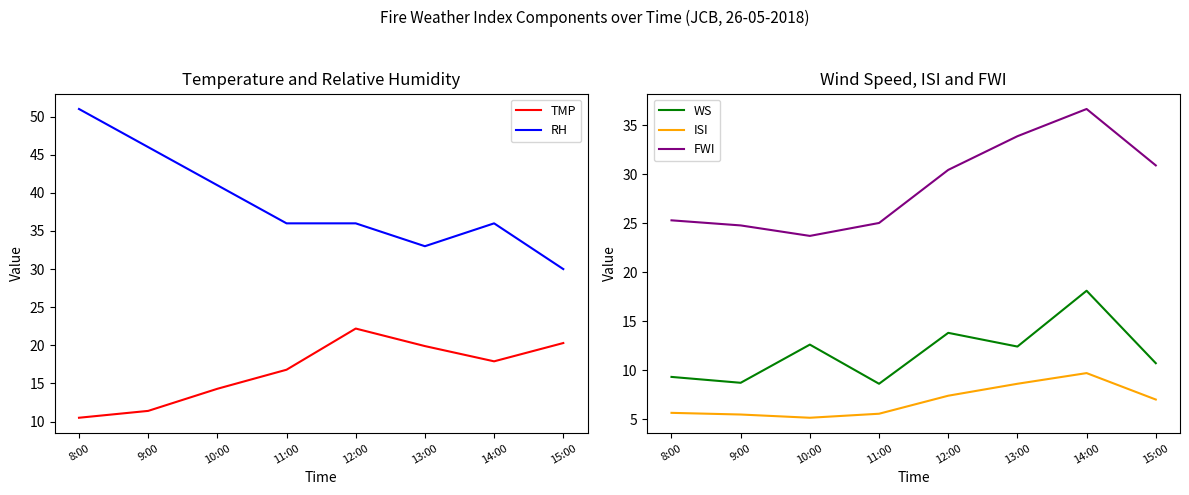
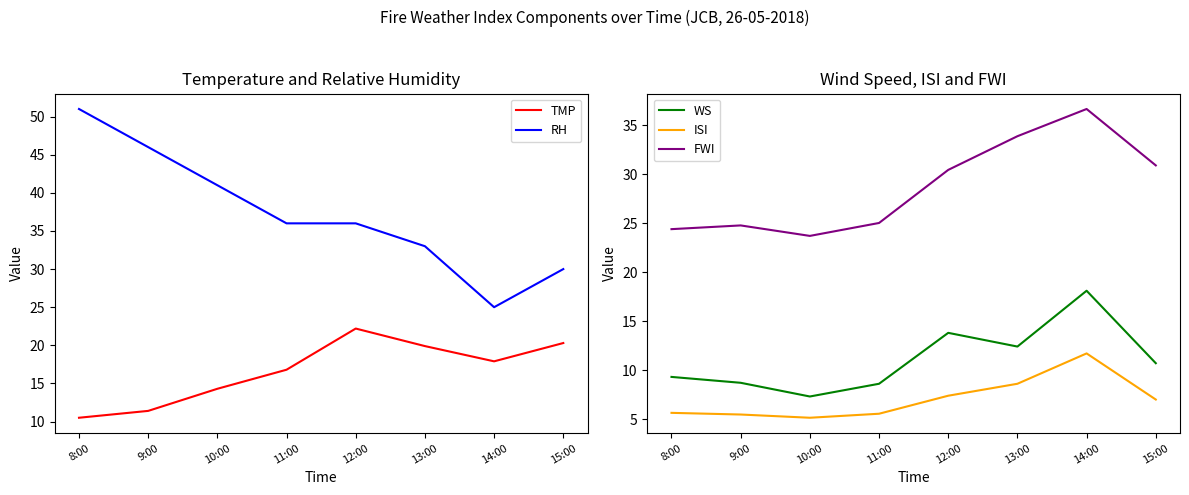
Temperature and Relative Humidity, RH, 14:00: 36 -> 25
Wind Speed, ISI and FWI, FWI, 8:00: 25 -> 24
Wind Speed, ISI and FWI, WS, 10:00: 13 -> 7
Wind Speed, ISI and FWI, ISI, 14:00: 10 -> 12
